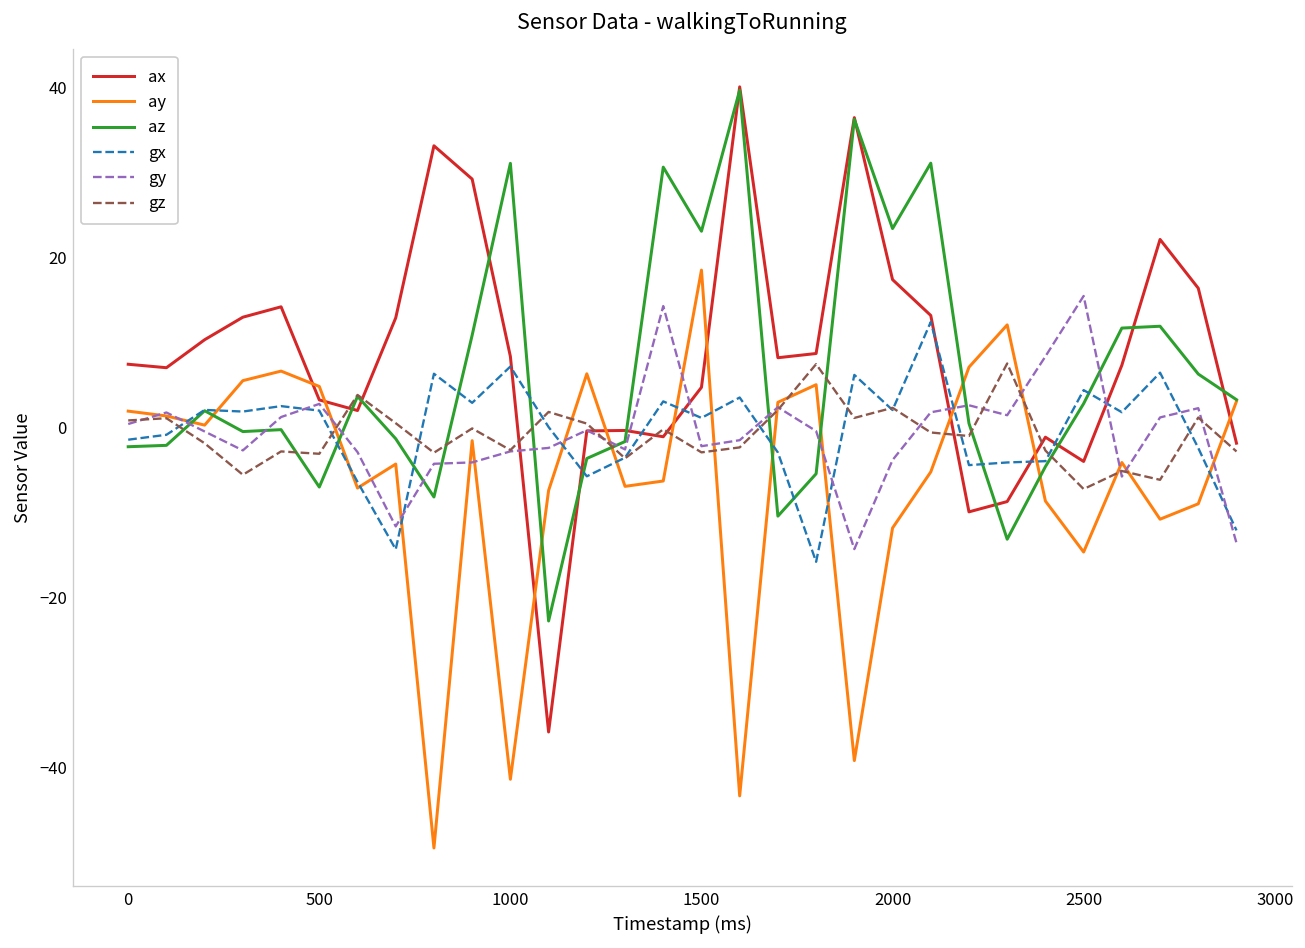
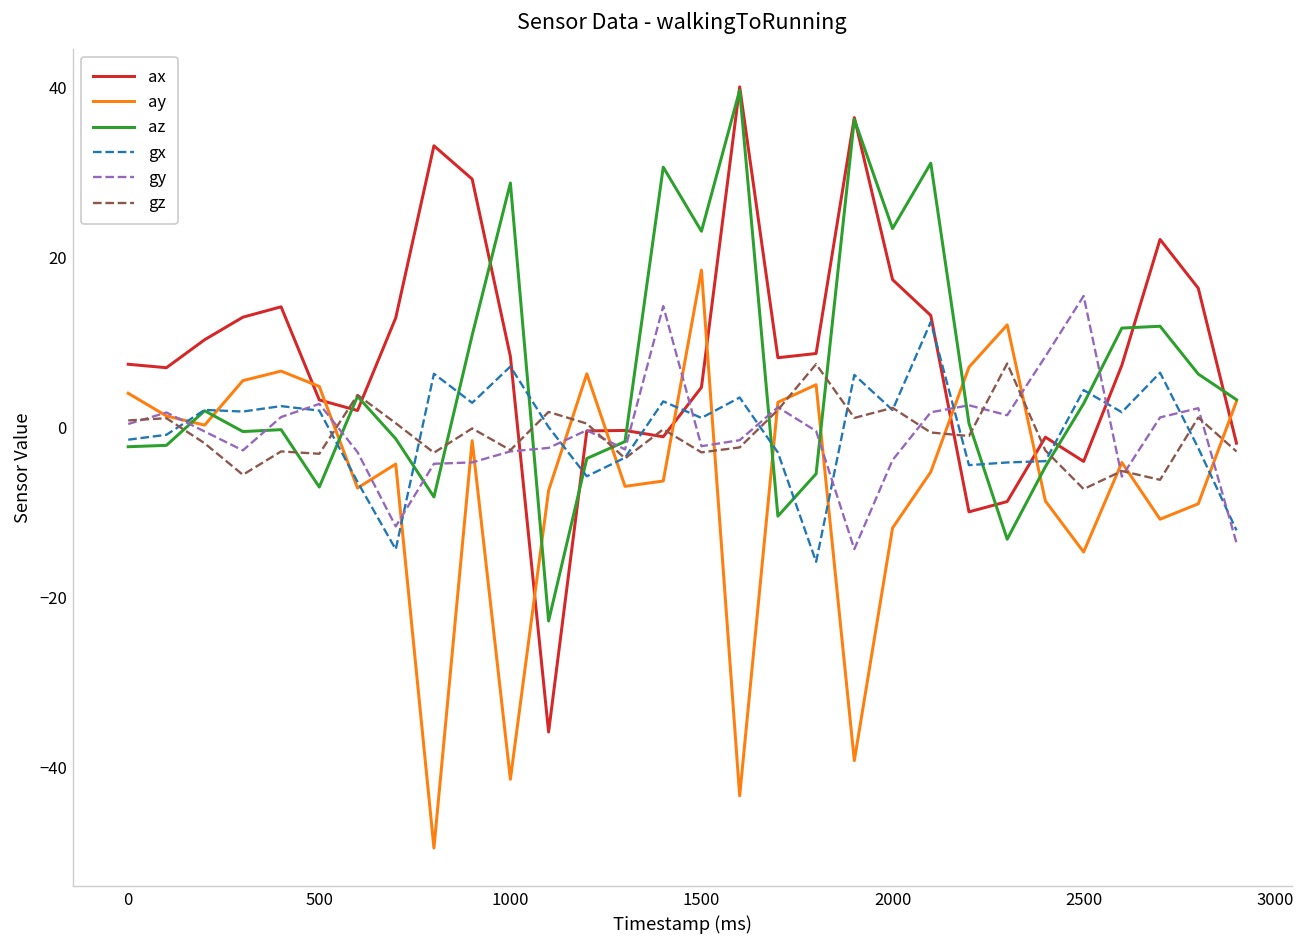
ay, 0: 2 -> 4
az, 1000: 31 -> 29
